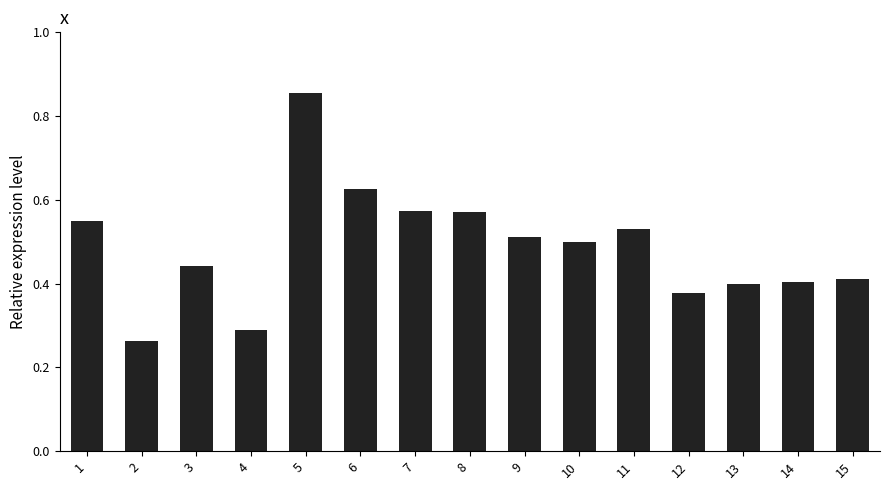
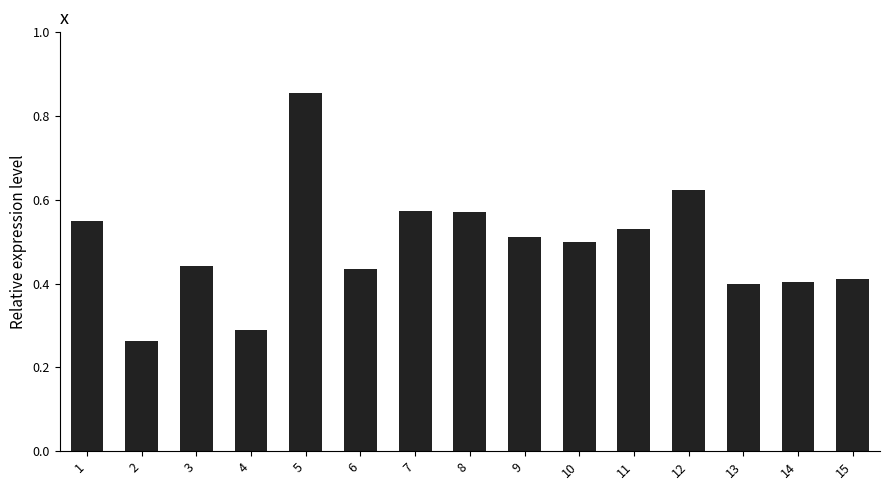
6: 0.63 -> 0.43
12: 0.38 -> 0.62
